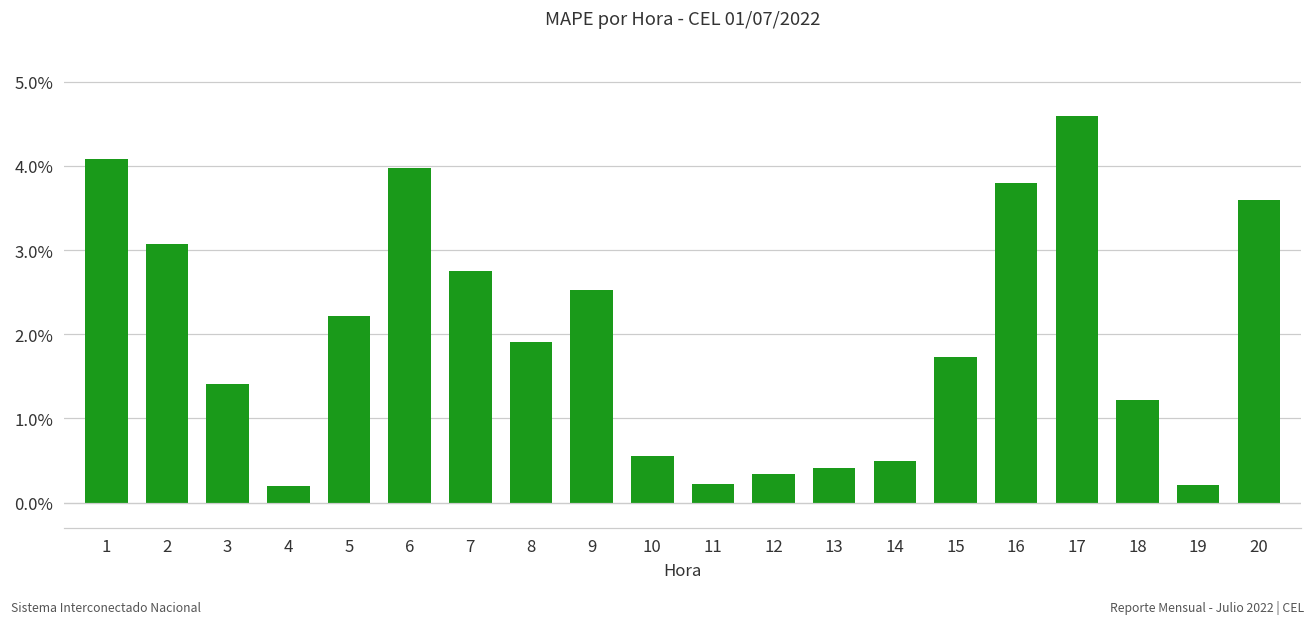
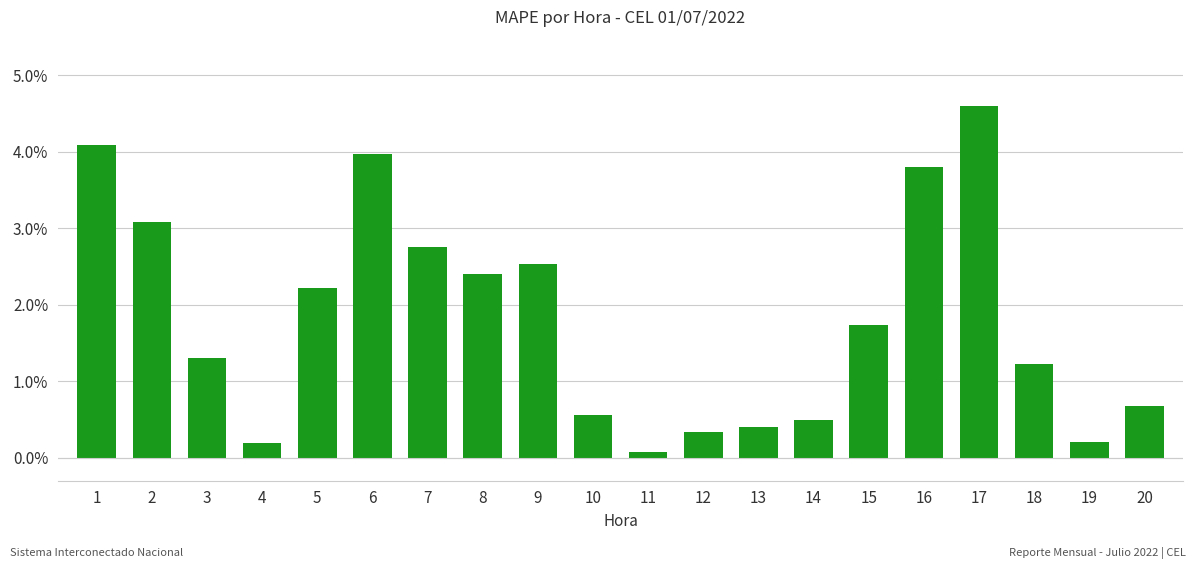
3: 1.4% -> 1.3%
8: 1.9% -> 2.4%
11: 0.2% -> 0.1%
20: 3.6% -> 0.7%
